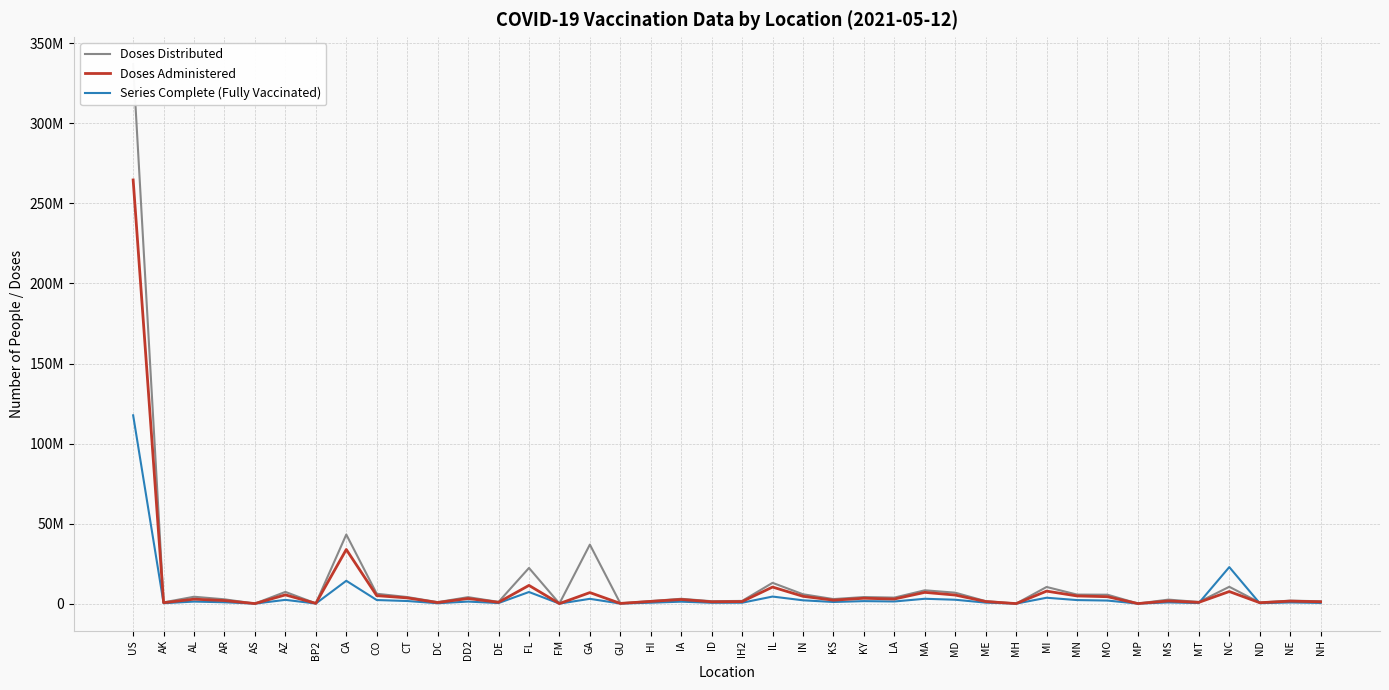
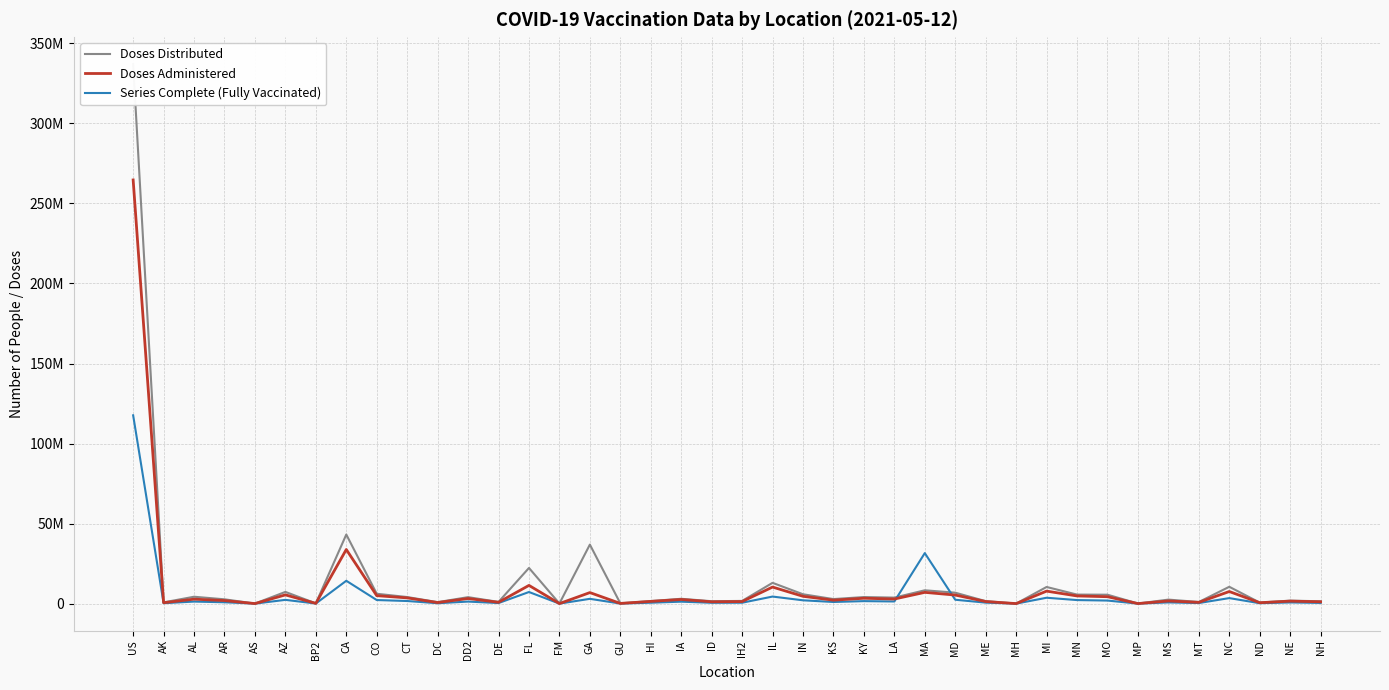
Series Complete (Fully Vaccinated), MA: 3000000 -> 32000000
Series Complete (Fully Vaccinated), NC: 23000000 -> 3000000
